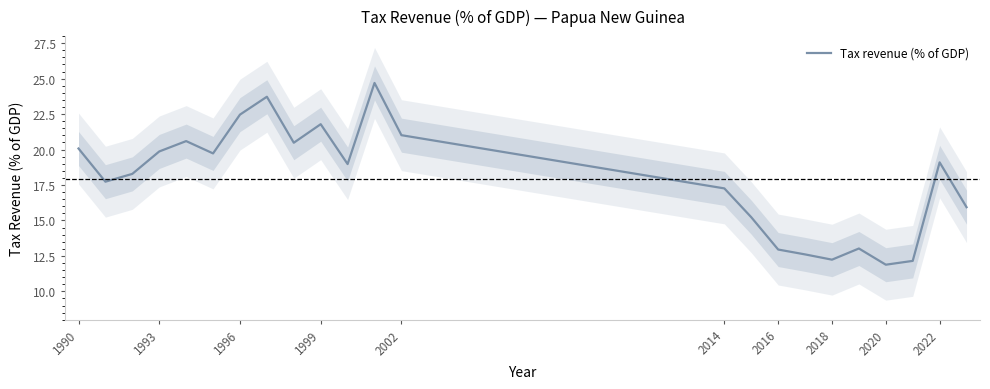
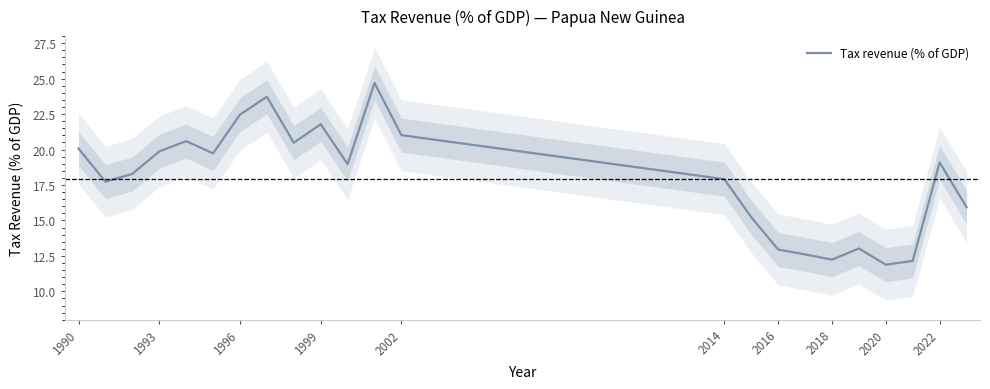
Tax revenue (% of GDP), 2014: 17.3 -> 17.9
